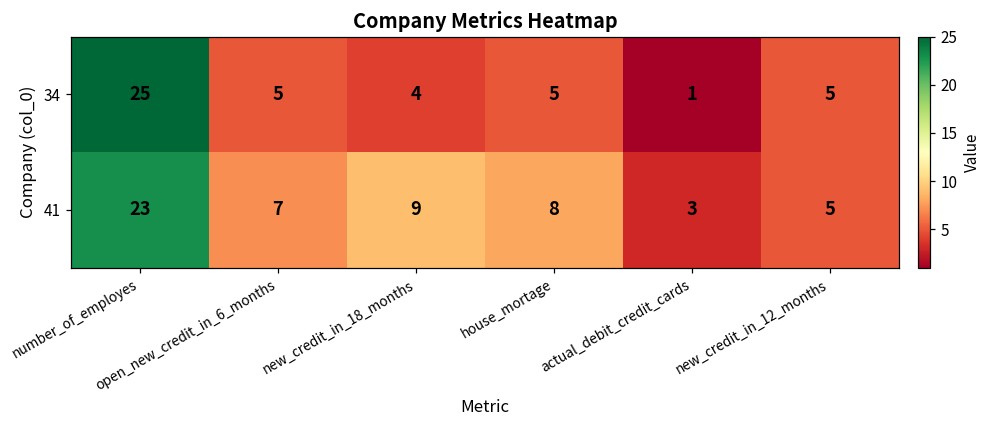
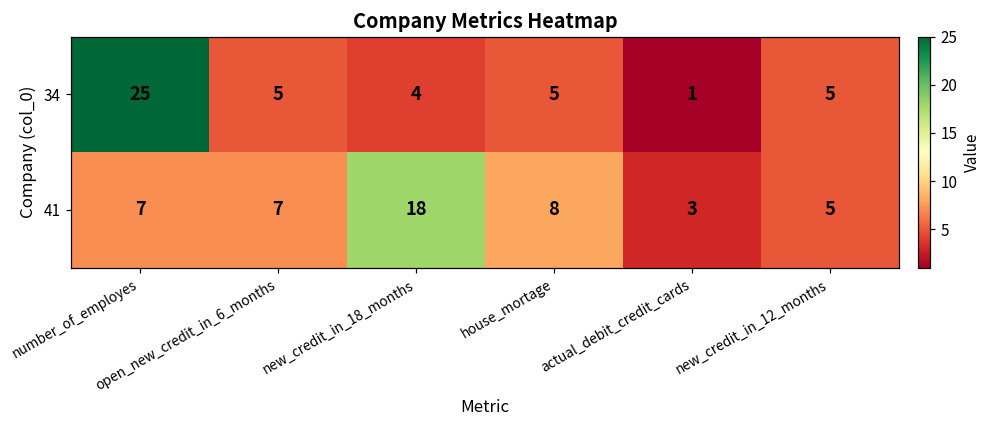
41, number_of_employes: 23 -> 7
41, new_credit_in_18_months: 9 -> 18
